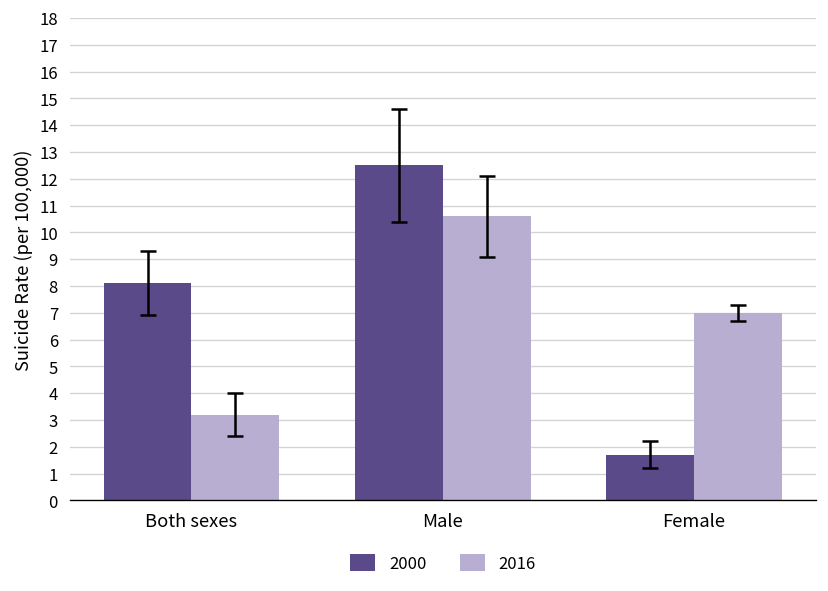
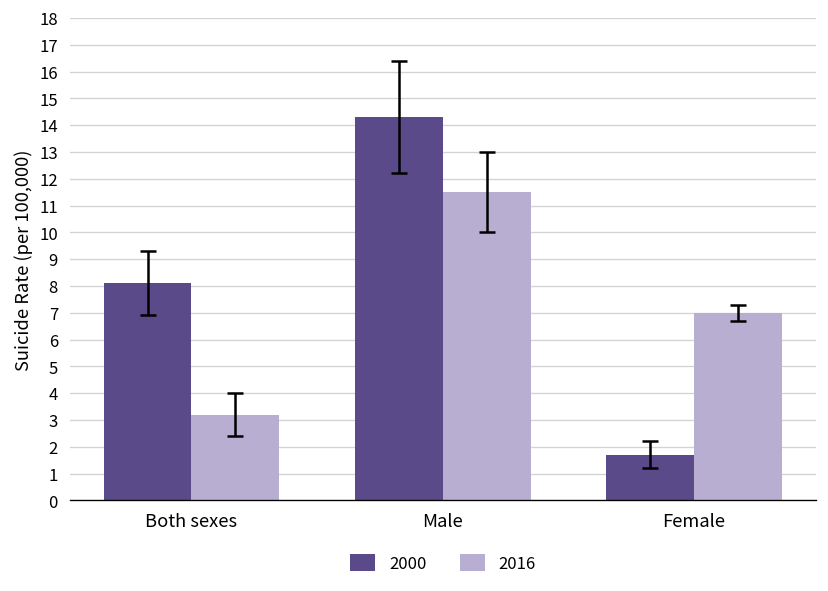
2000, Male: 12.5 -> 14.3
2016, Male: 10.6 -> 11.5
